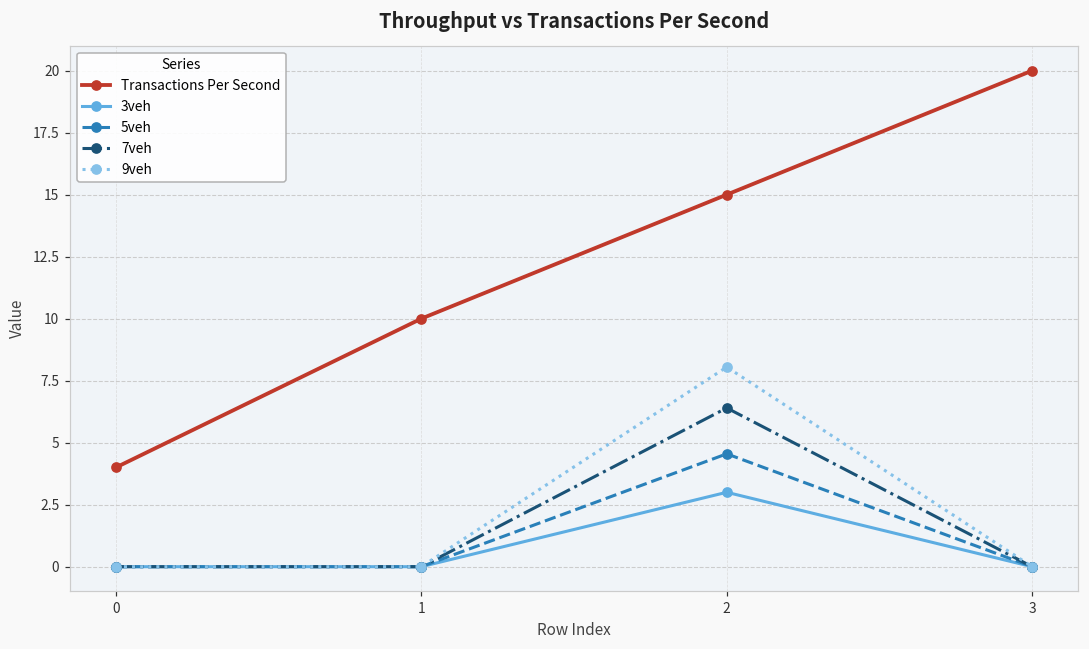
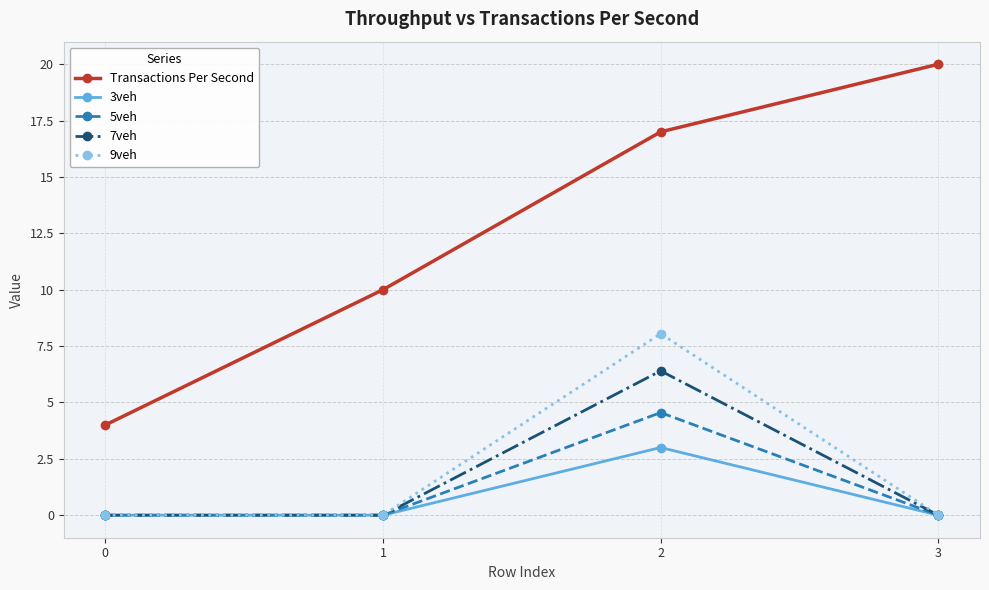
Transactions Per Second, 2: 15 -> 17
